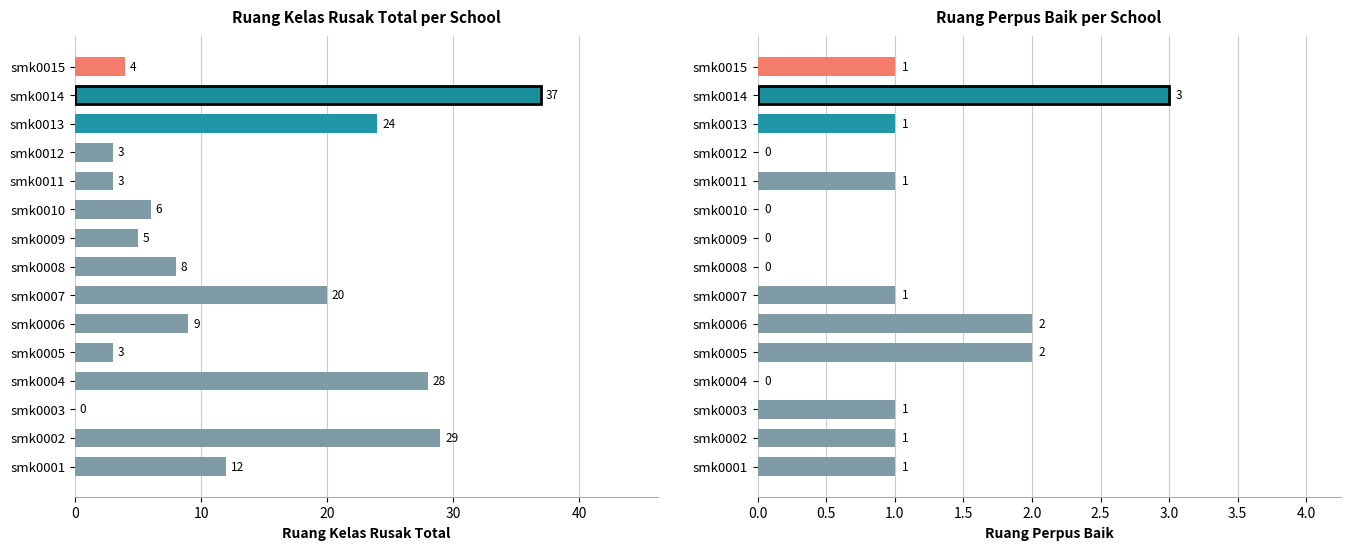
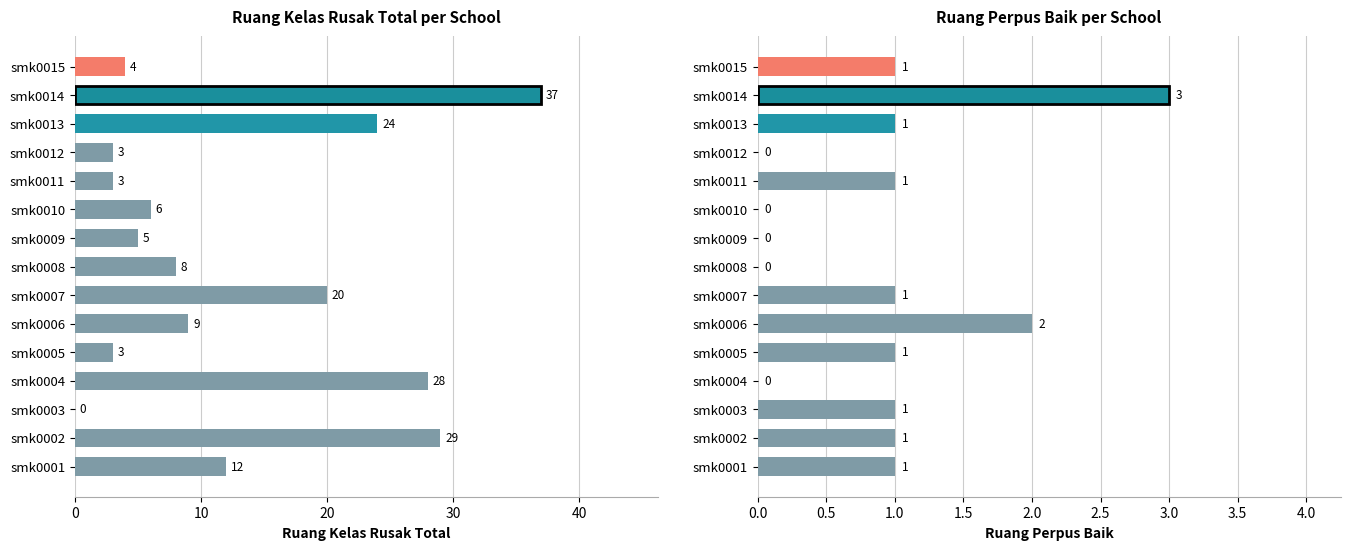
Ruang Perpus Baik per School, smk0005: 2 -> 1
